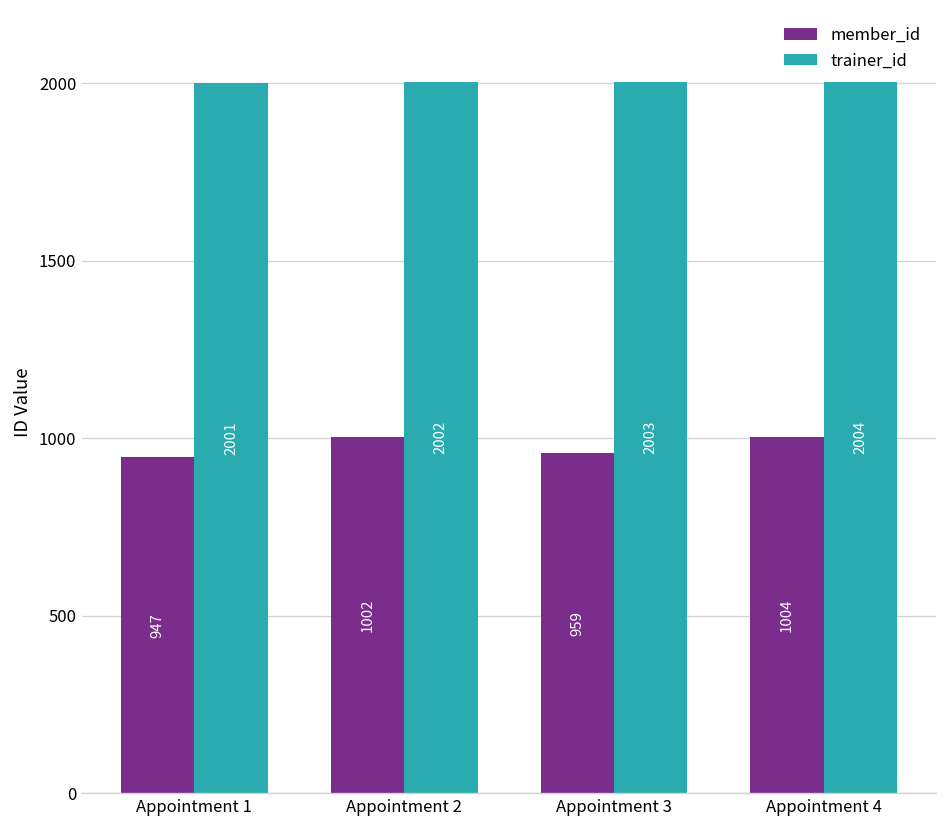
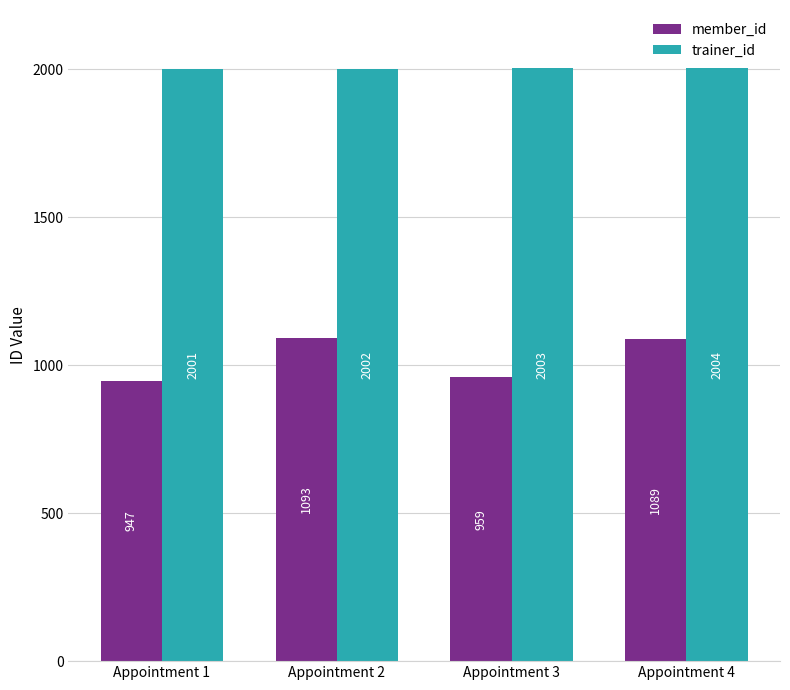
member_id, Appointment 2: 1002 -> 1093
member_id, Appointment 4: 1004 -> 1089
